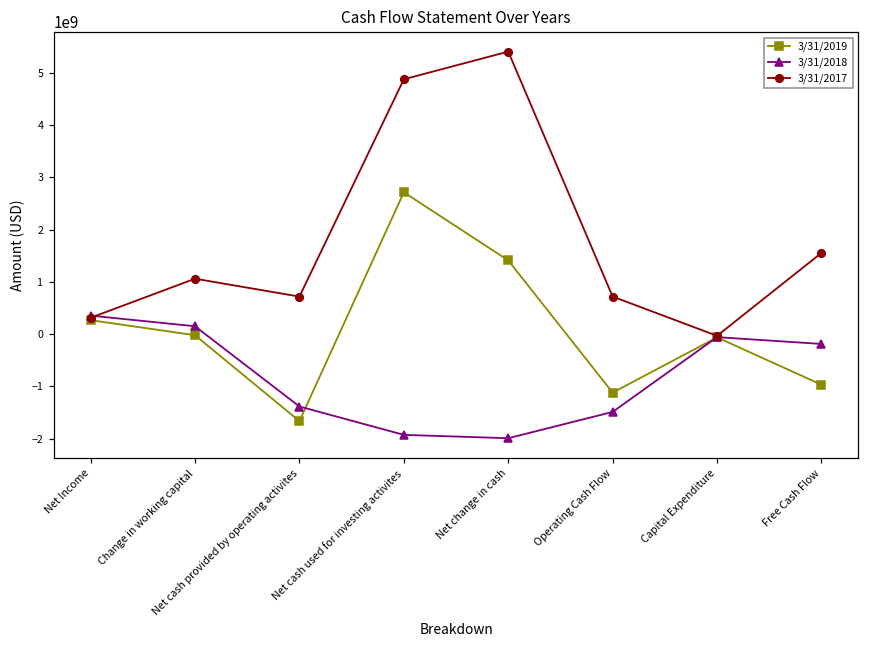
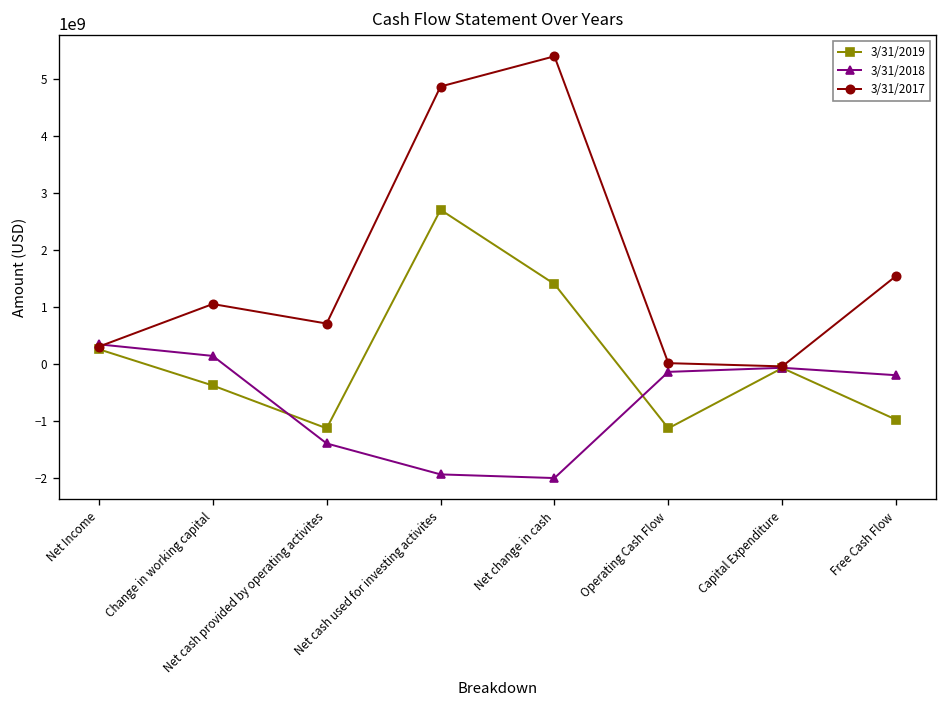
3/31/2019, Change in working capital: 0 -> -400000000
3/31/2019, Net cash provided by operating activites: -1700000000 -> -1100000000
3/31/2018, Operating Cash Flow: -1500000000 -> -100000000
3/31/2017, Operating Cash Flow: 700000000 -> 0
